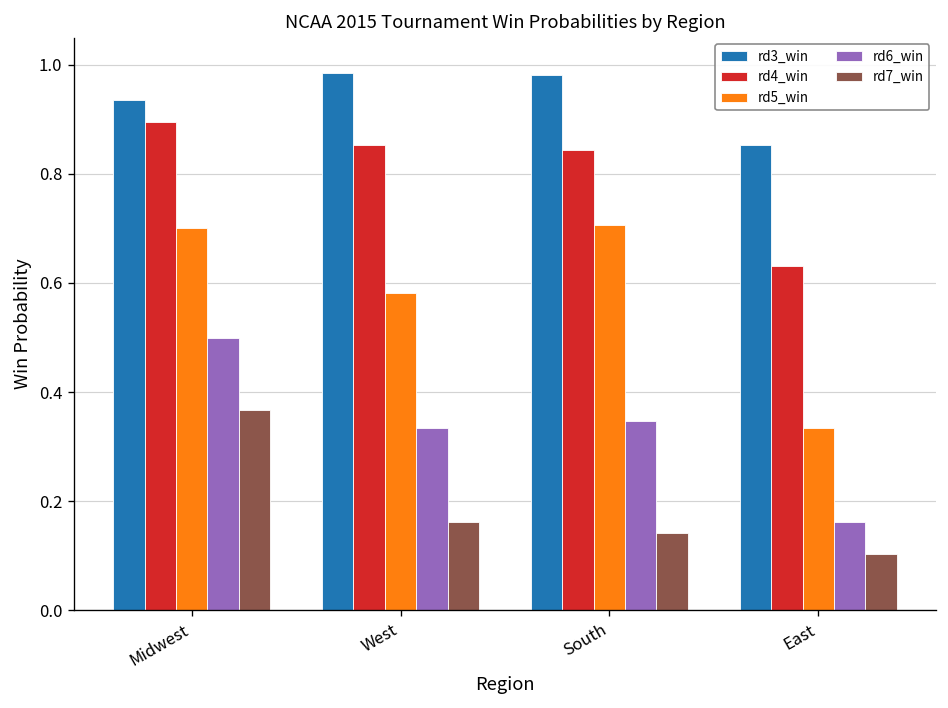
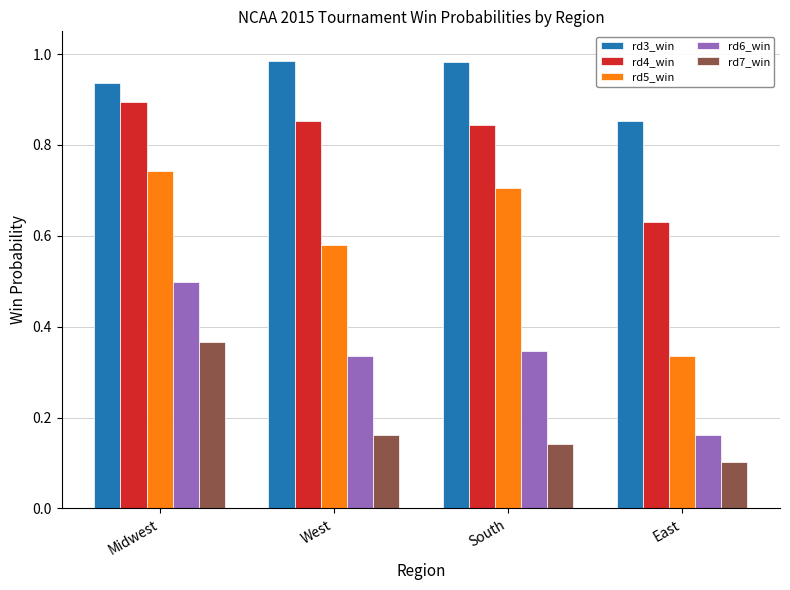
rd5_win, Midwest: 0.70 -> 0.74
